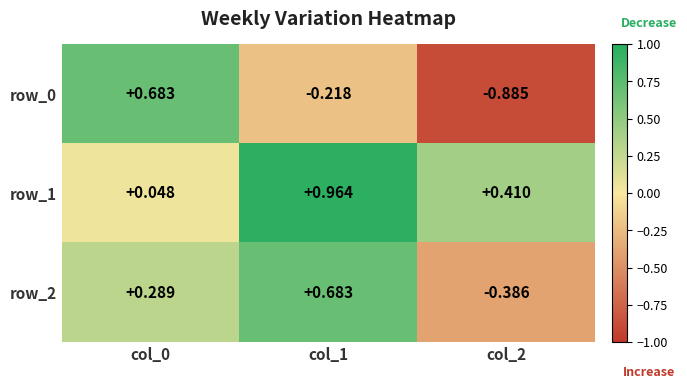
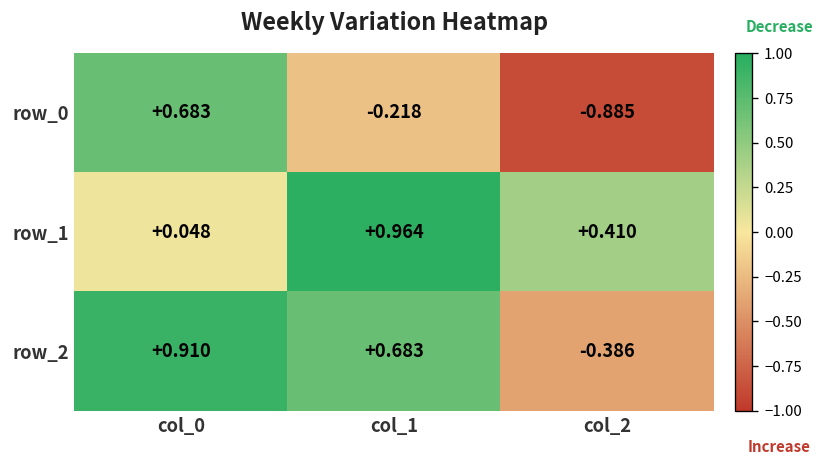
row_2, col_0: +0.289 -> +0.910
